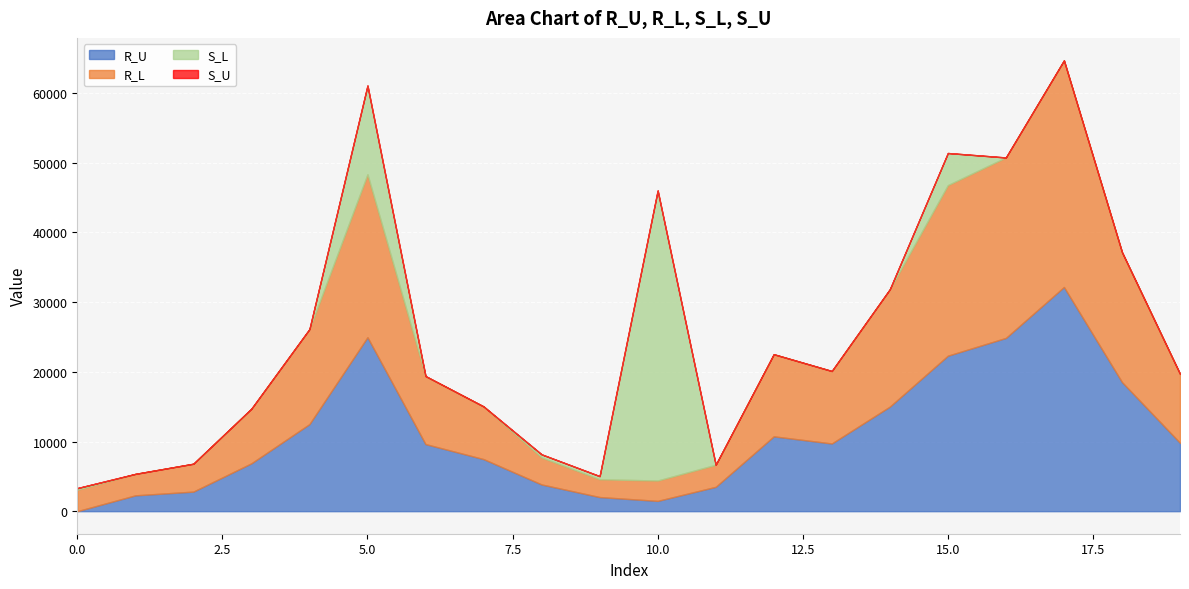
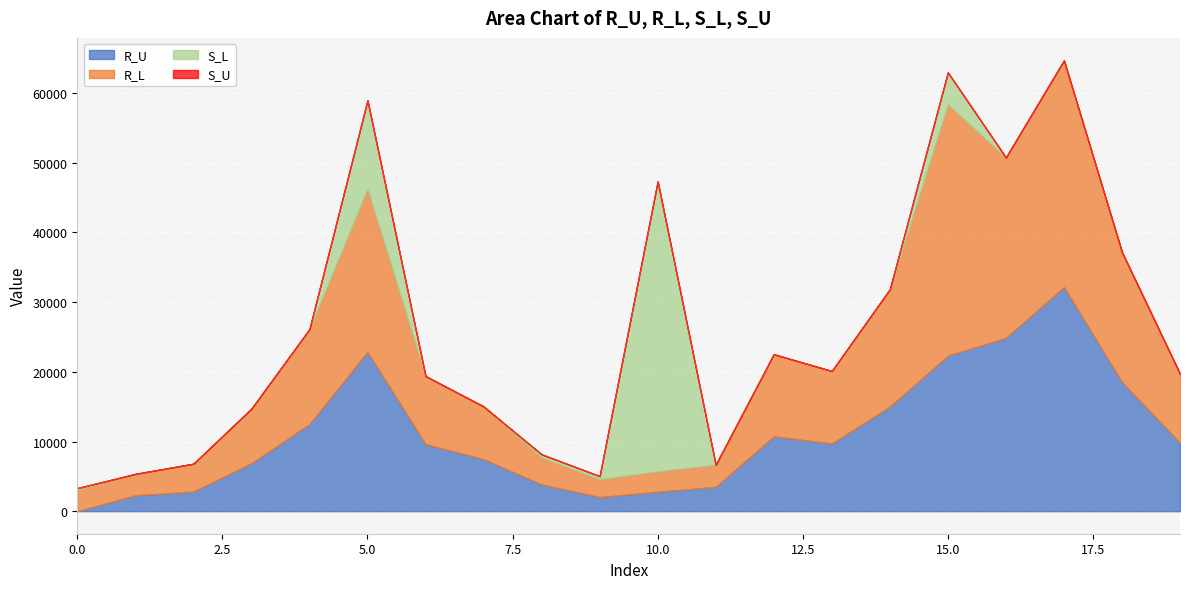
R_U, 5.0: 25000 -> 23000
R_U, 10.0: 1000 -> 3000
R_L, 15.0: 24000 -> 36000
